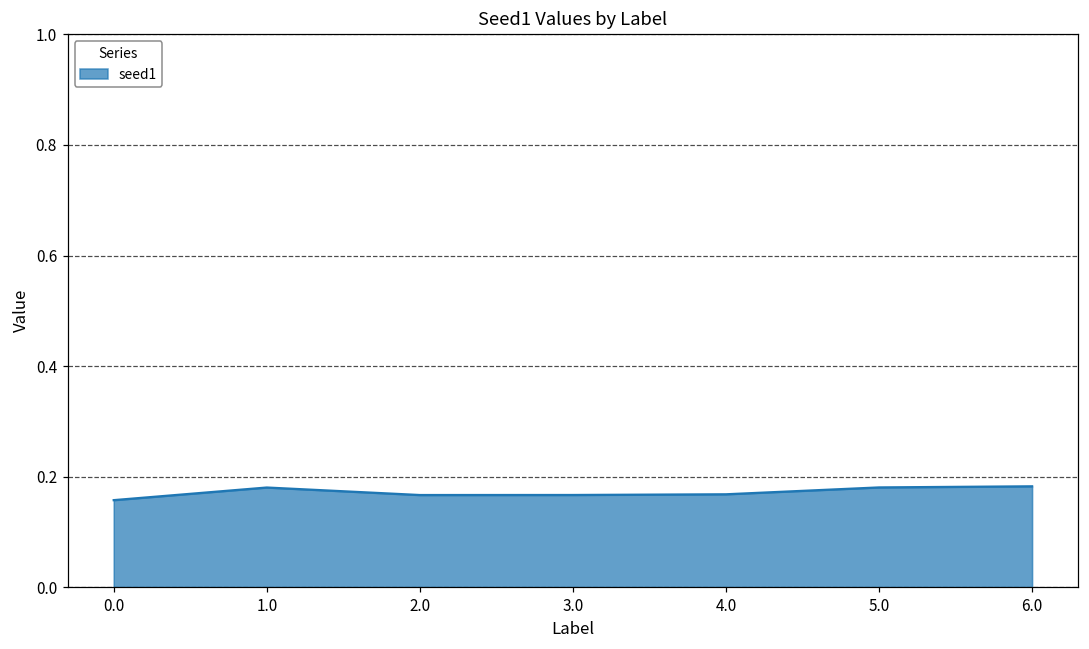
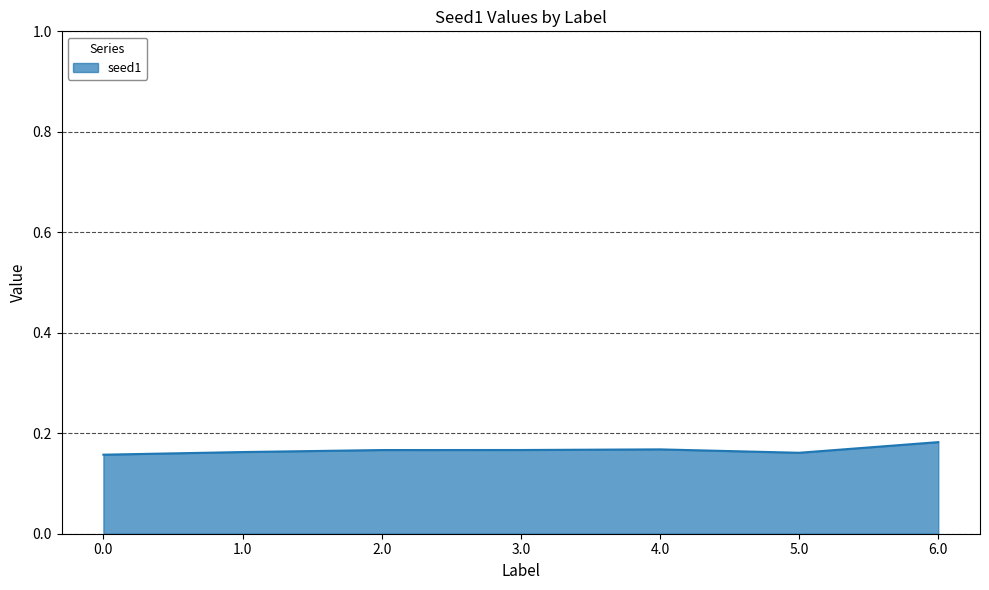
1.0: 0.18 -> 0.16
5.0: 0.18 -> 0.16
